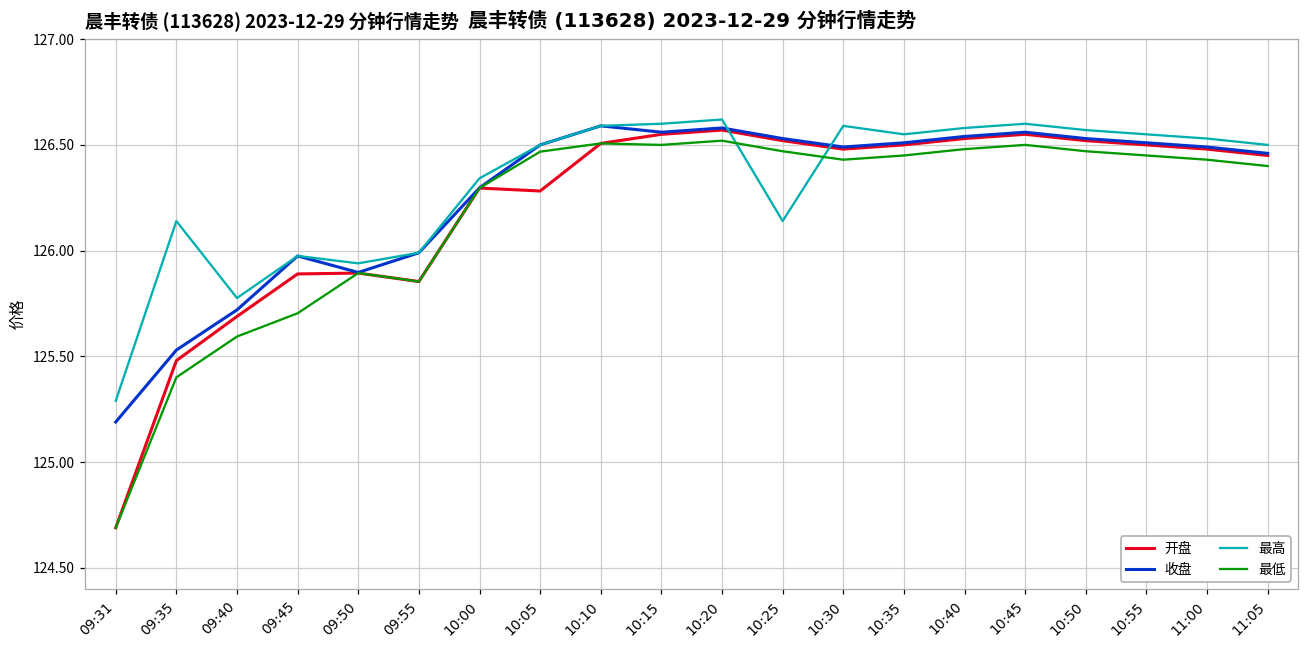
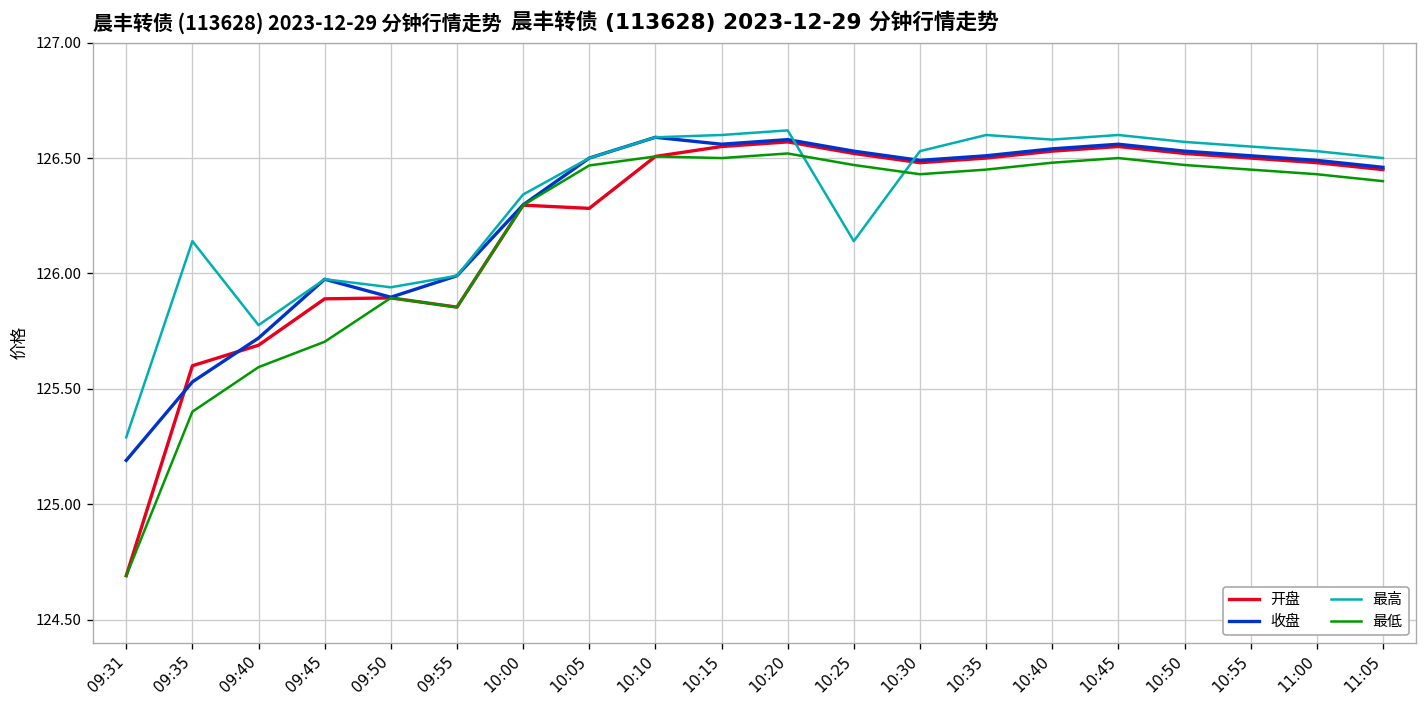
开盘, 09:35: 125.48 -> 125.60
最高, 10:30: 126.59 -> 126.53
最高, 10:35: 126.55 -> 126.60
